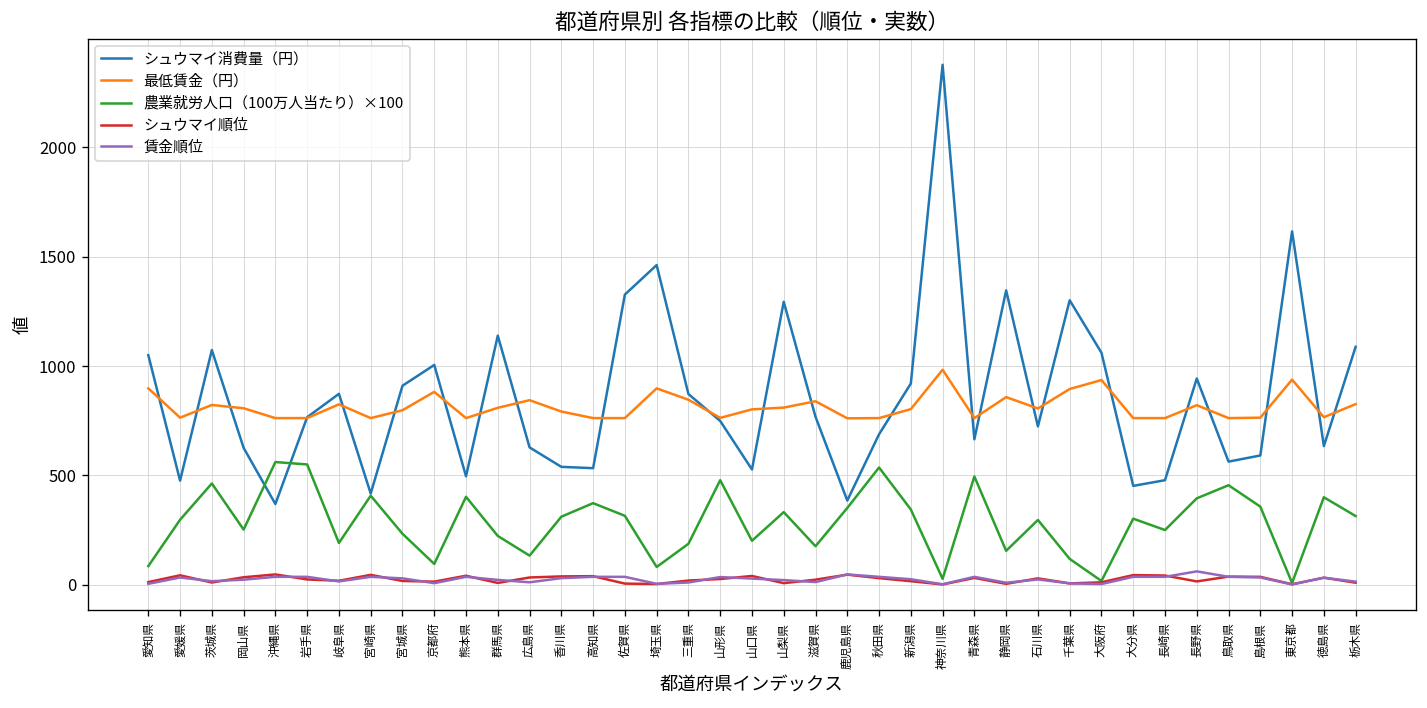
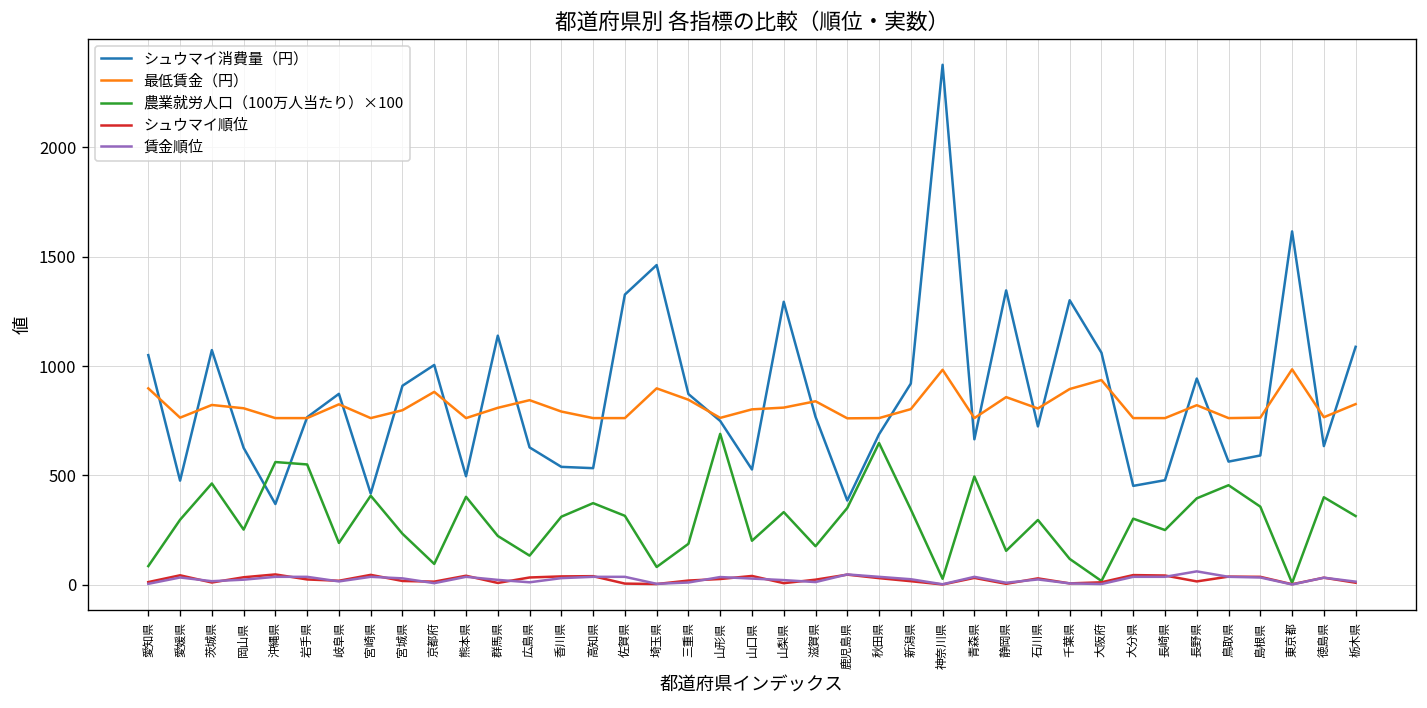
農業就労人口（100万人当たり）×100, 山形県: 480 -> 690
農業就労人口（100万人当たり）×100, 秋田県: 540 -> 650
最低賃金（円）, 東京都: 940 -> 990
